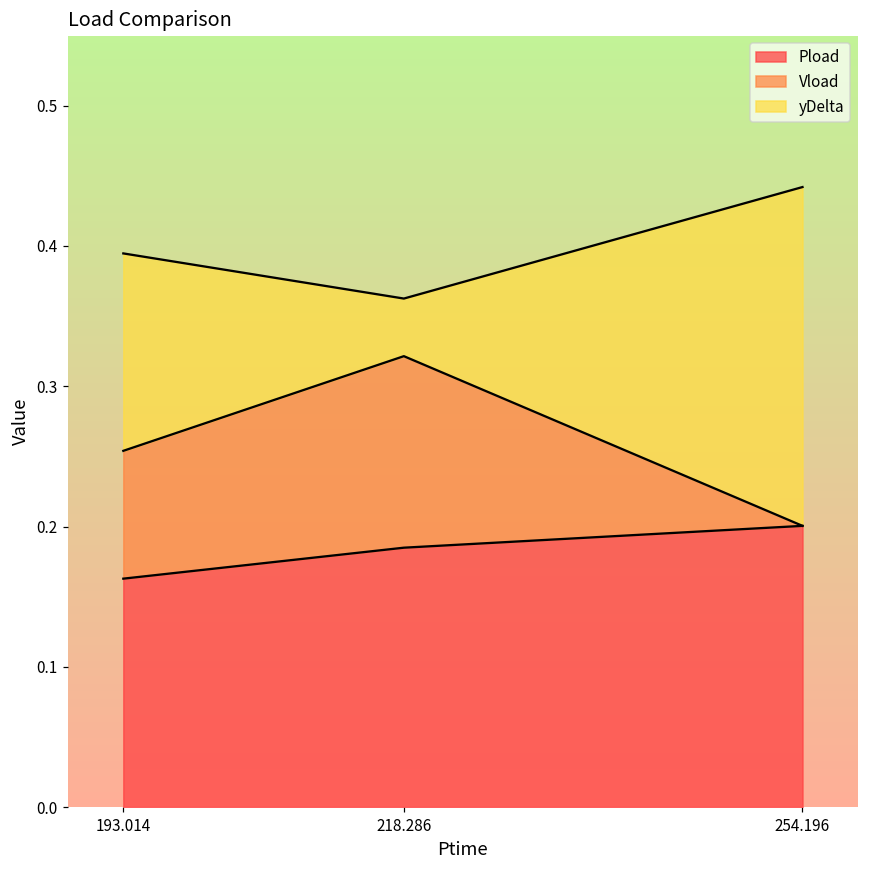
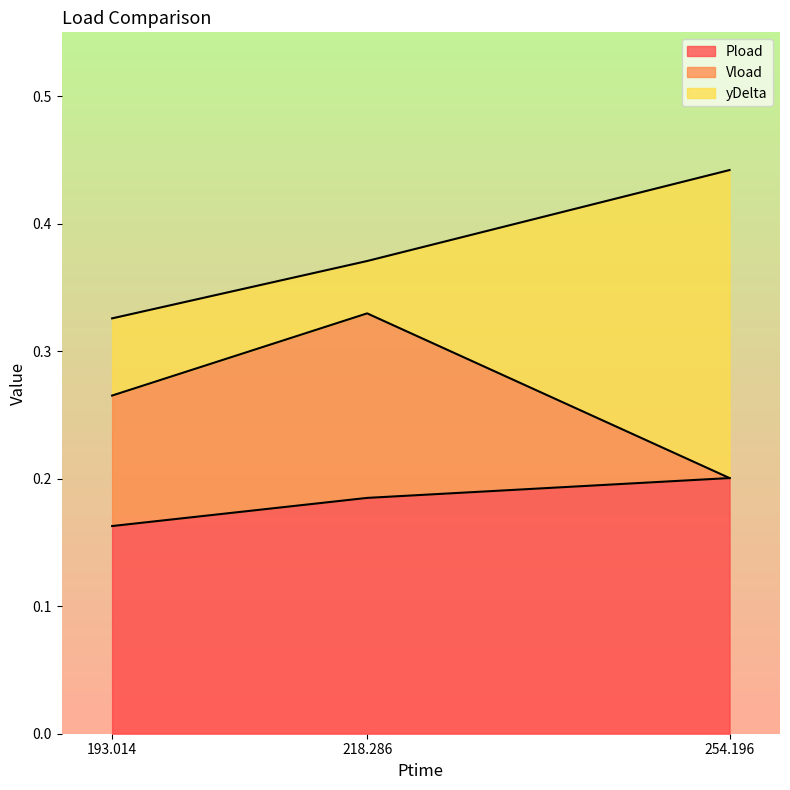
Vload, 193.014: 0.091 -> 0.102
yDelta, 193.014: 0.141 -> 0.061
Vload, 218.286: 0.137 -> 0.145
